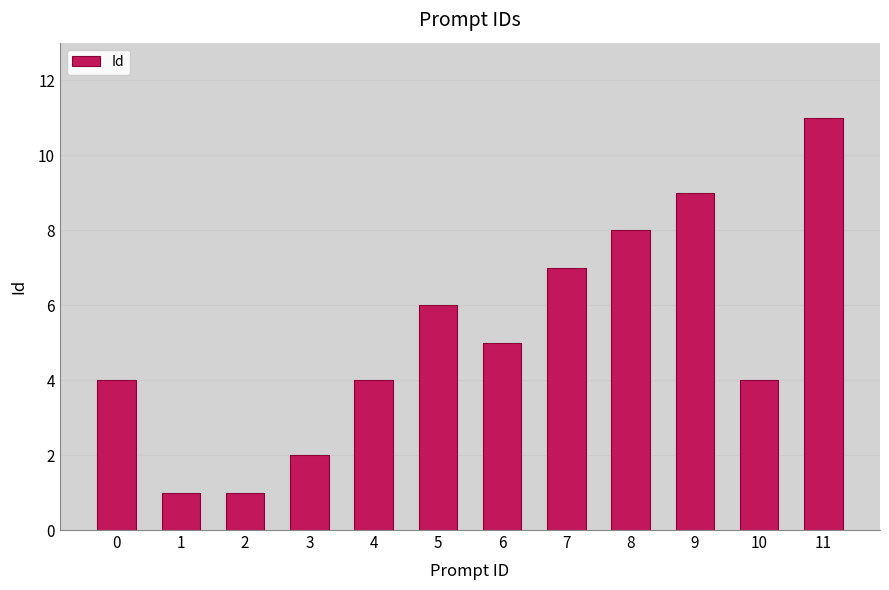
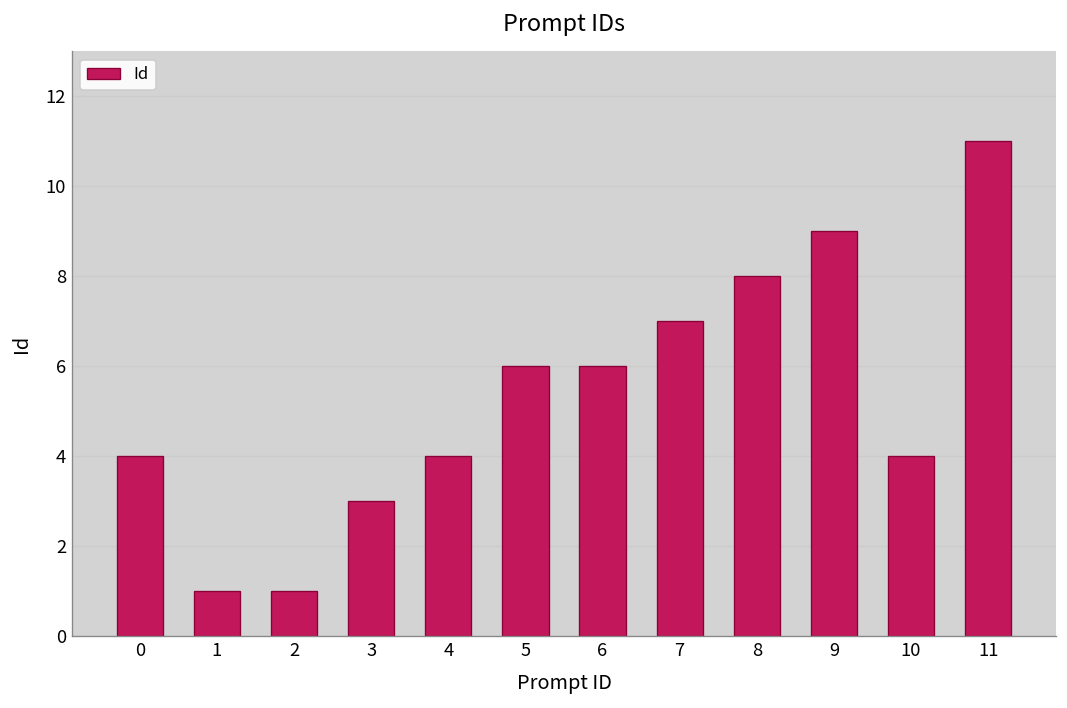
3: 2 -> 3
6: 5 -> 6
